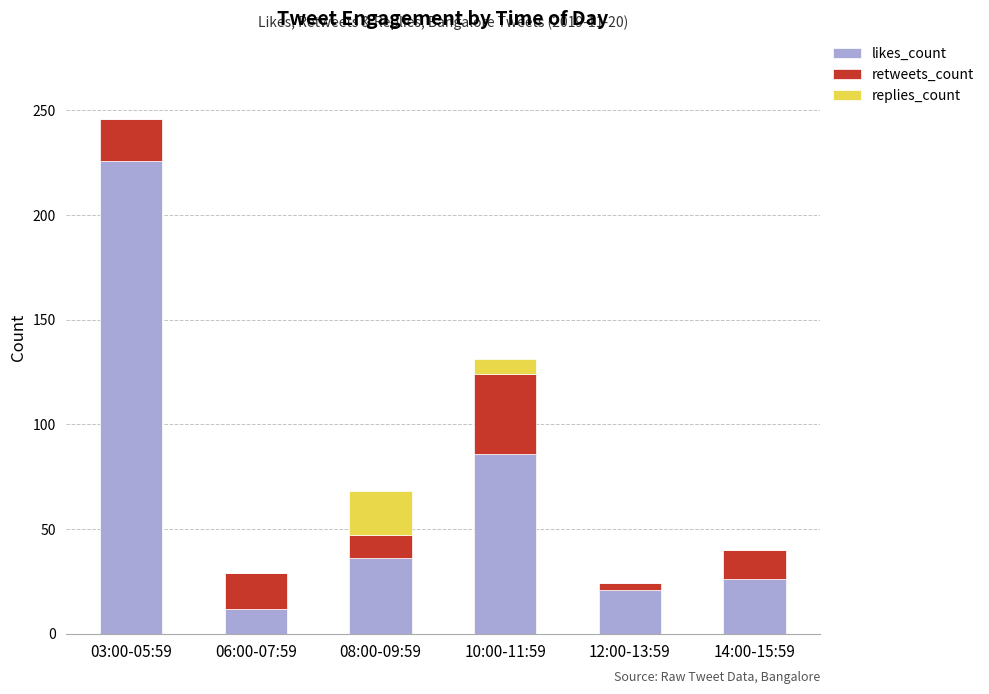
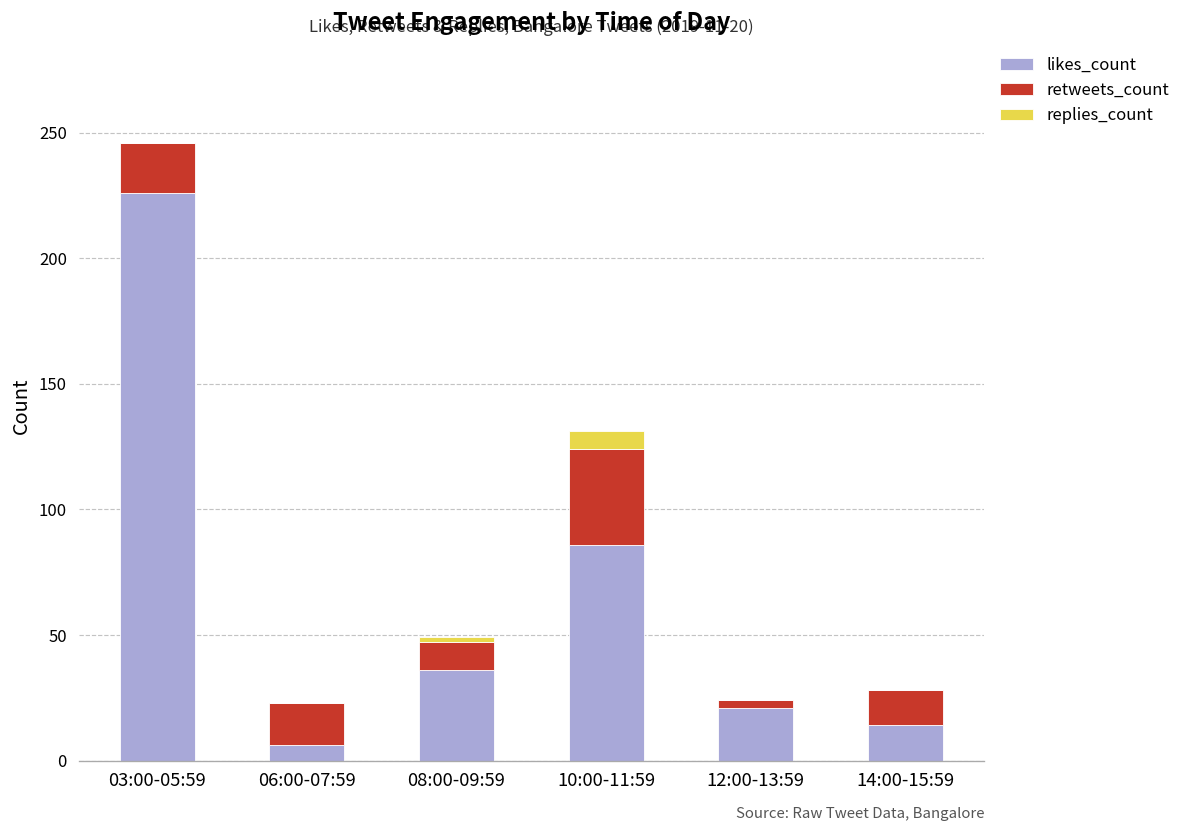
likes_count, 06:00-07:59: 12 -> 6
replies_count, 08:00-09:59: 21 -> 2
likes_count, 14:00-15:59: 26 -> 14
